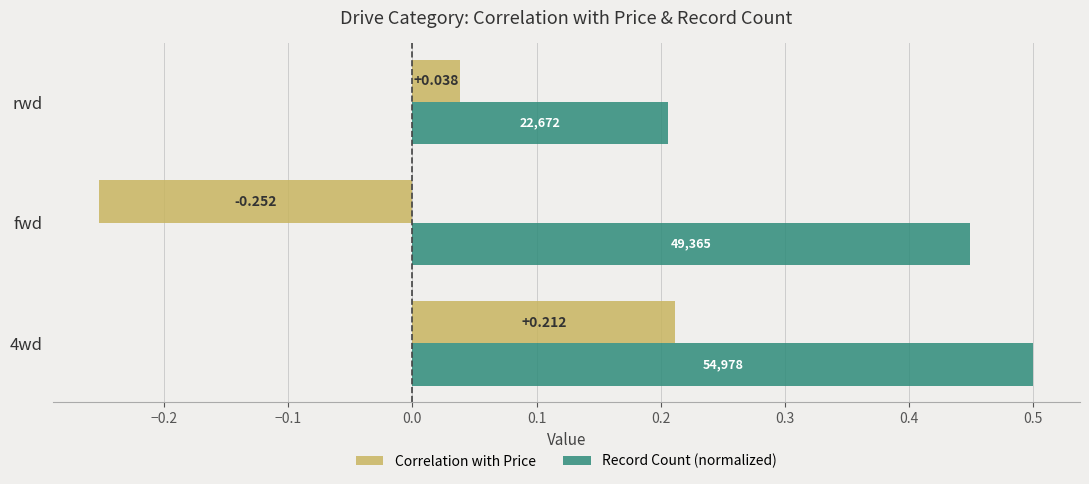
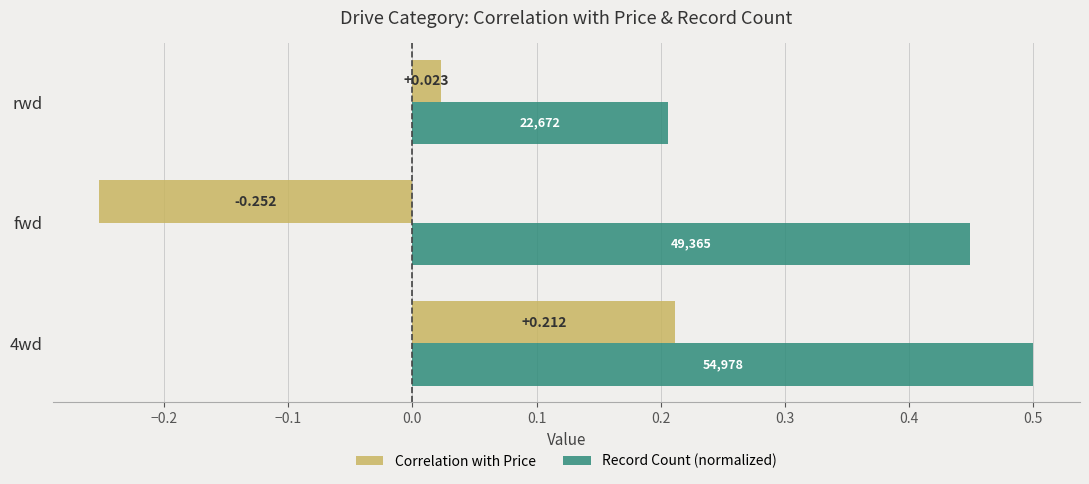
Correlation with Price, rwd: +0.038 -> +0.023
